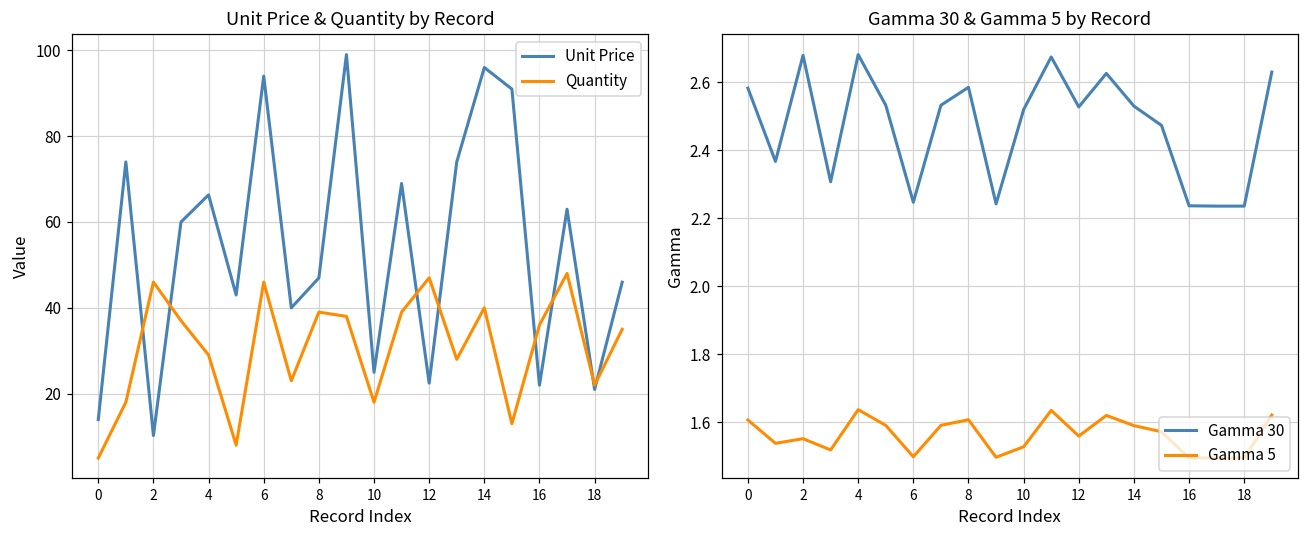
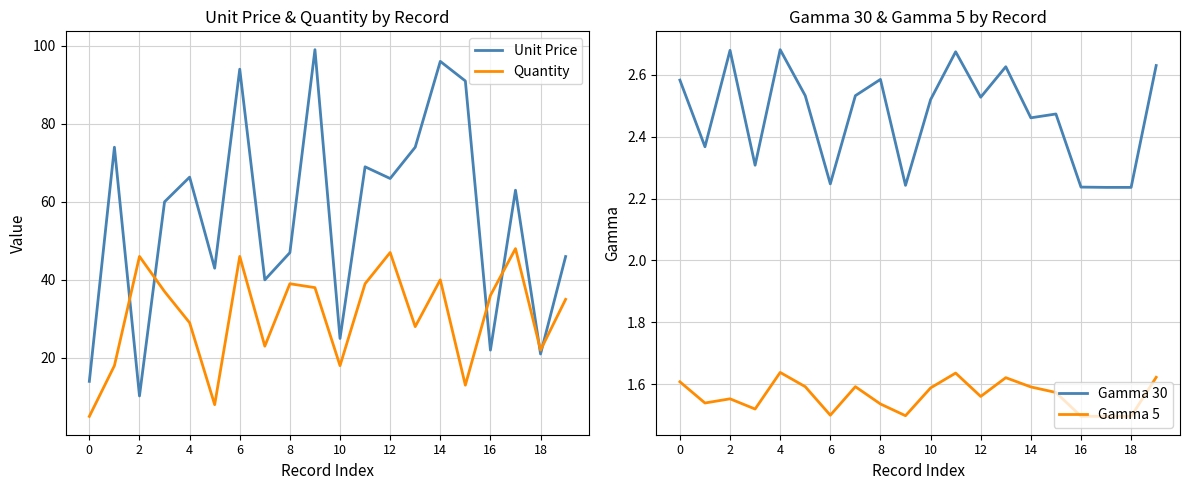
Unit Price & Quantity by Record, Unit Price, 12: 22 -> 66
Gamma 30 & Gamma 5 by Record, Gamma 5, 8: 1.61 -> 1.54
Gamma 30 & Gamma 5 by Record, Gamma 5, 10: 1.53 -> 1.59
Gamma 30 & Gamma 5 by Record, Gamma 30, 14: 2.53 -> 2.46
